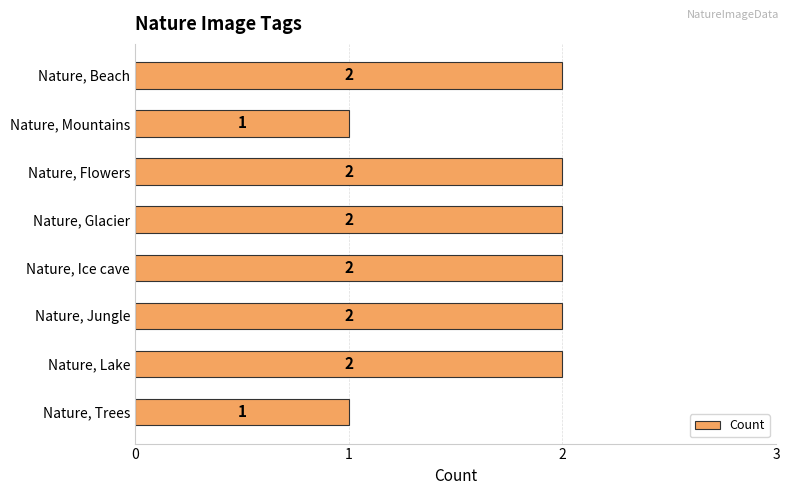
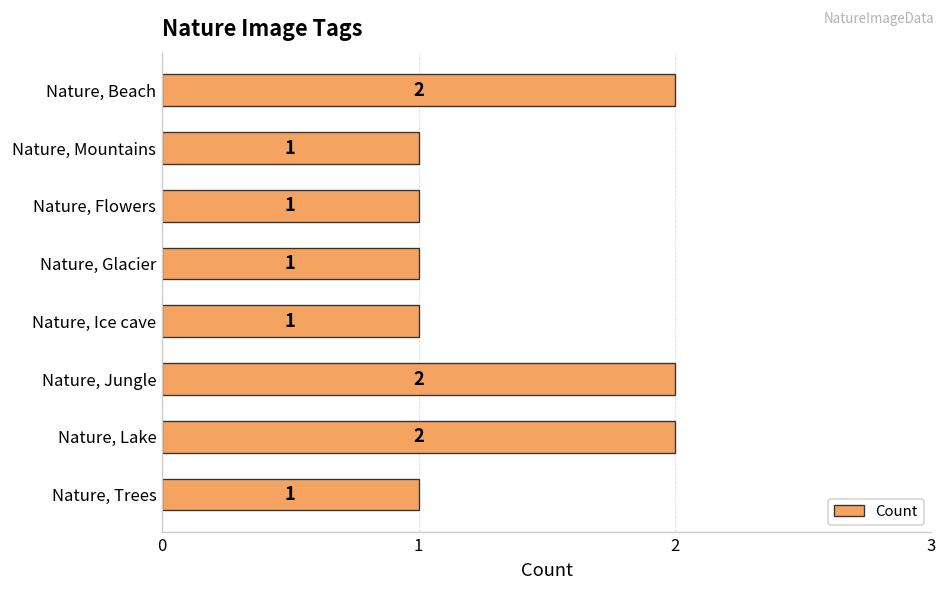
Nature, Flowers: 2 -> 1
Nature, Glacier: 2 -> 1
Nature, Ice cave: 2 -> 1
